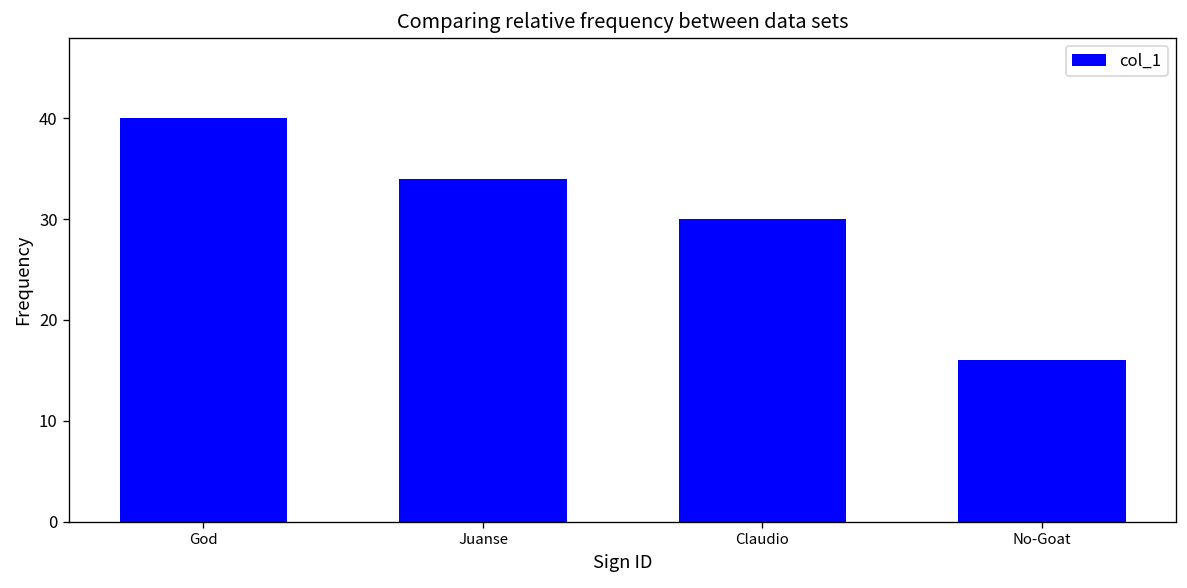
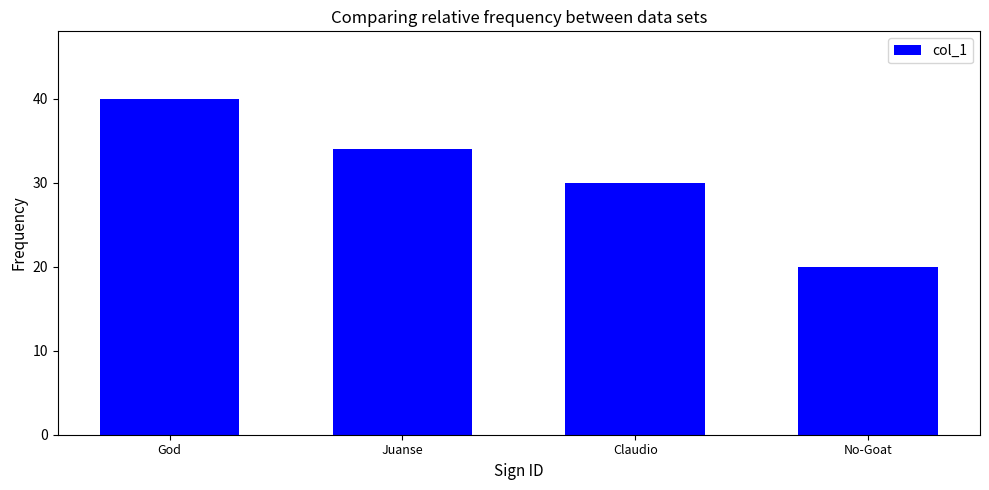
No-Goat: 16 -> 20
